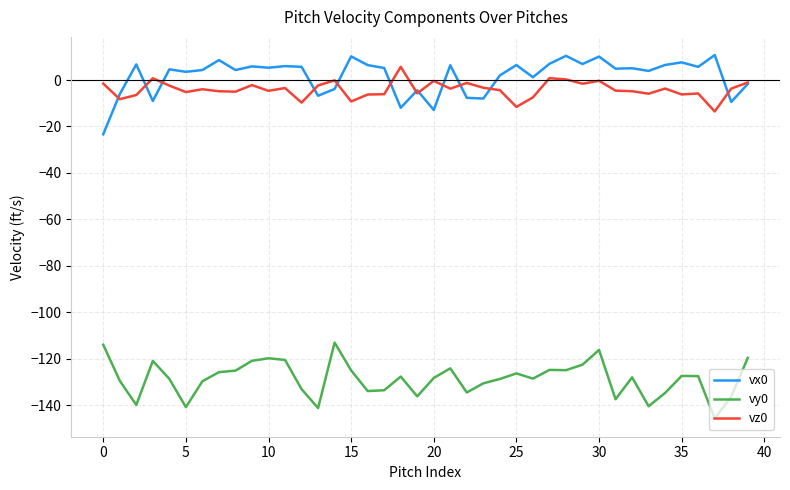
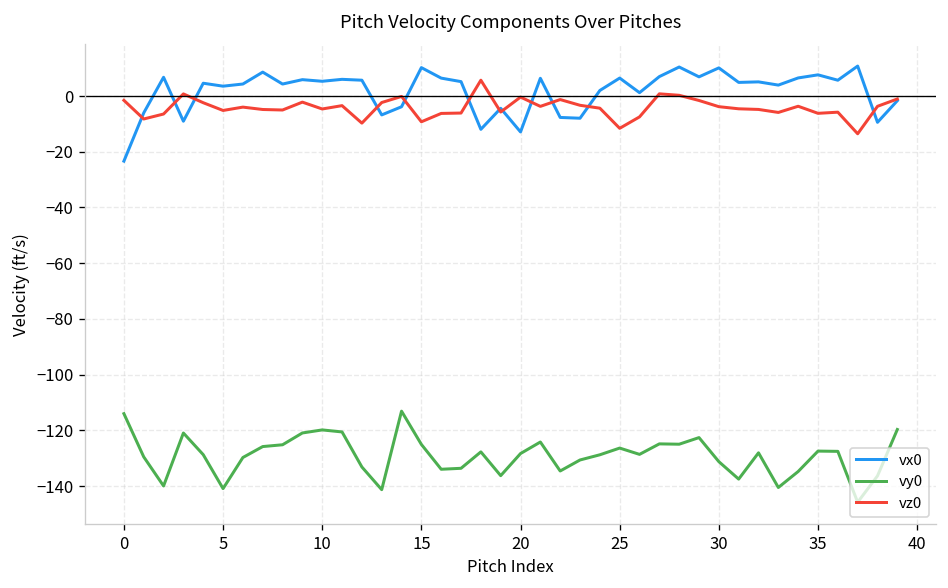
vy0, 30: -116 -> -131
vz0, 30: 0 -> -4
